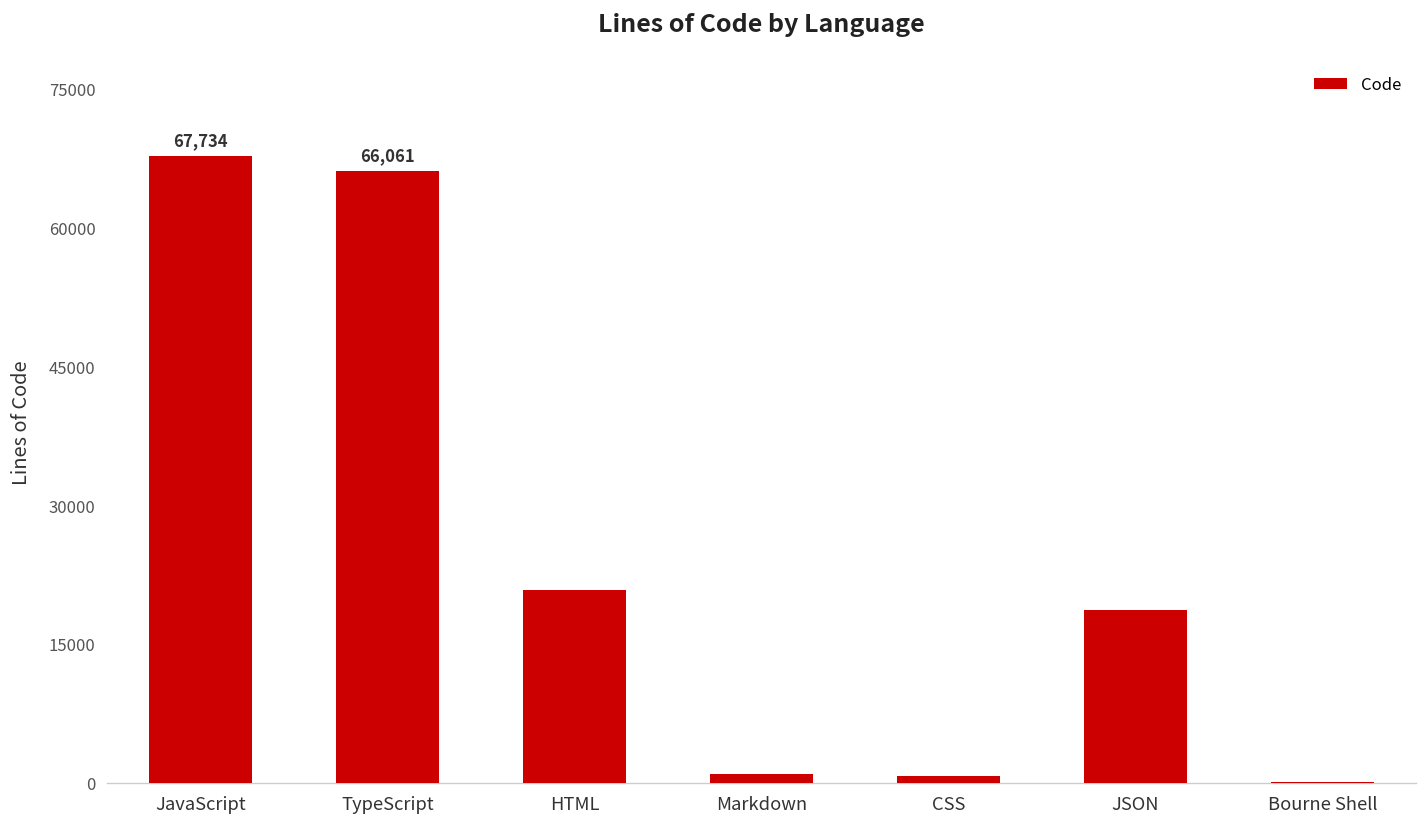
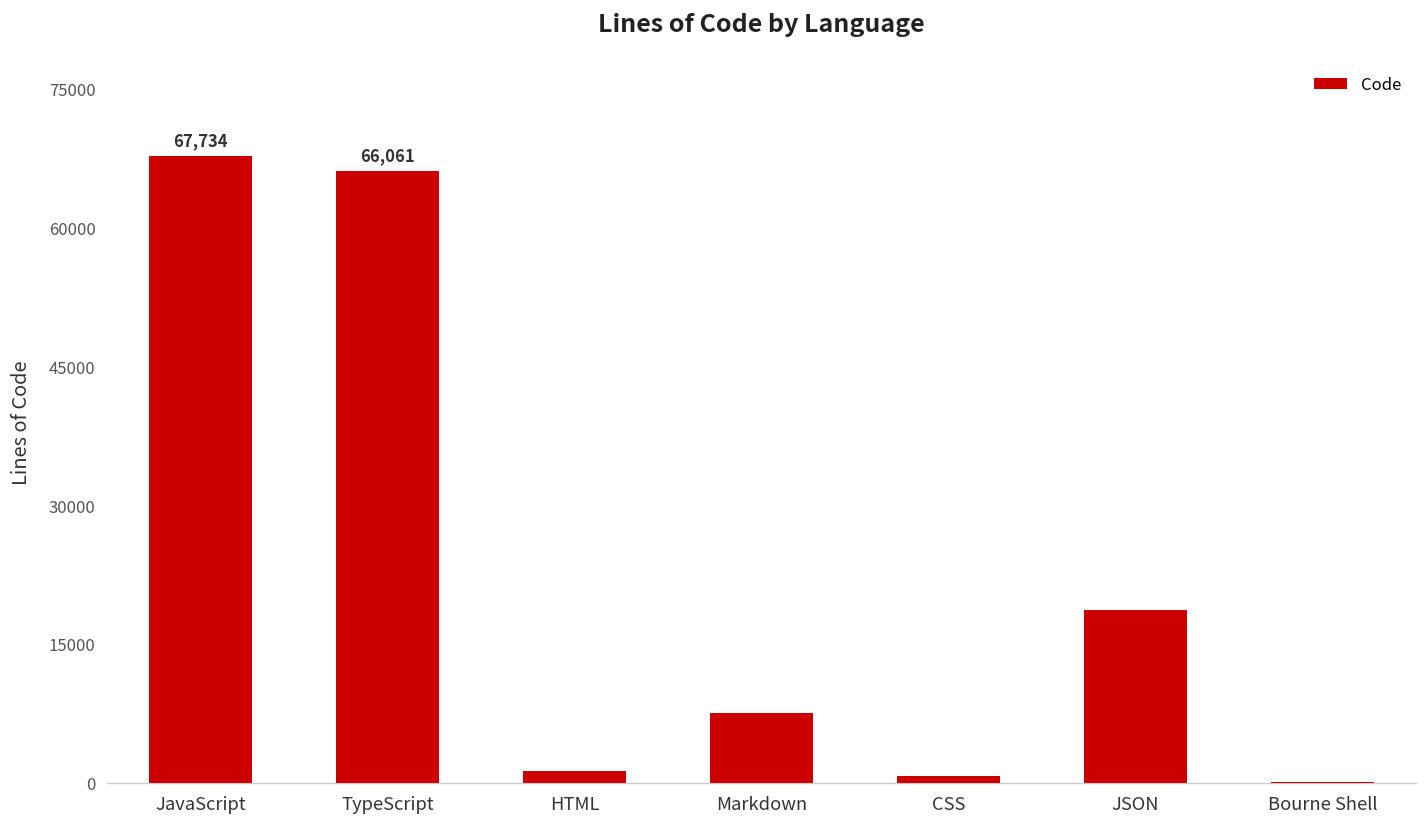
HTML: 21000 -> 1000
Markdown: 1000 -> 8000
